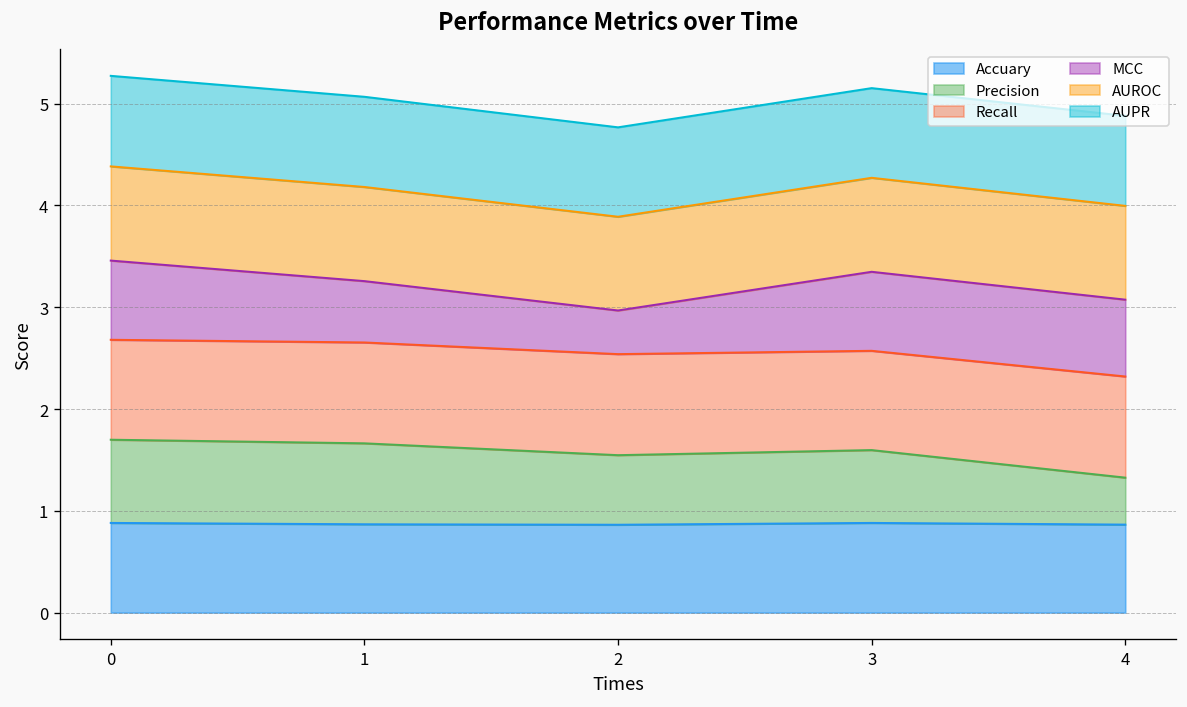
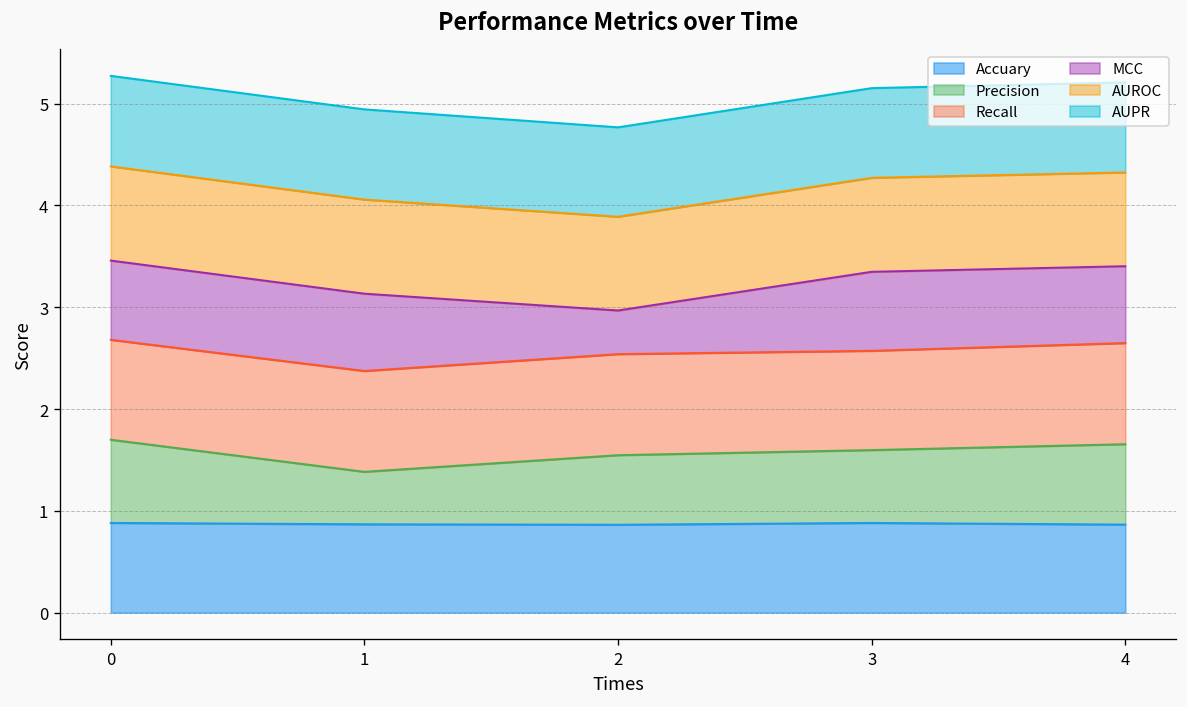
Precision, 1: 0.8 -> 0.5
MCC, 1: 0.6 -> 0.8
Precision, 4: 0.5 -> 0.8
